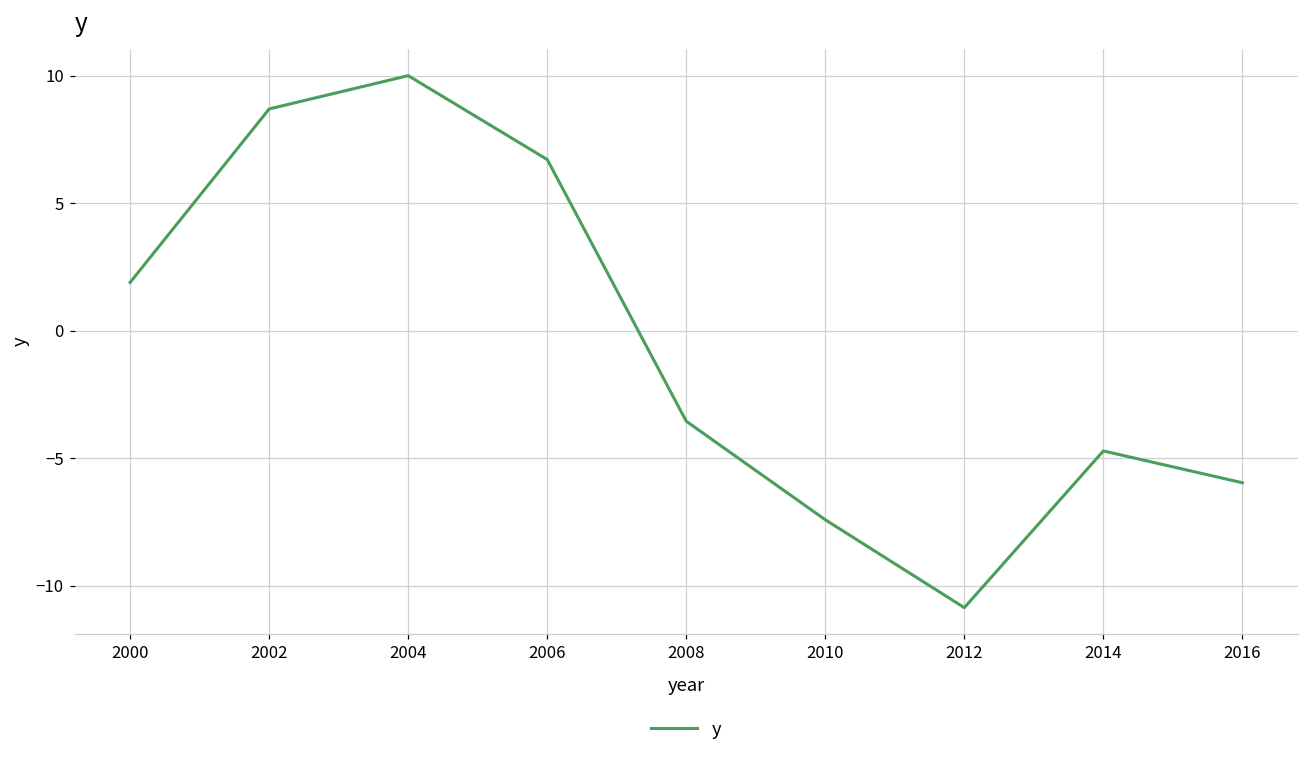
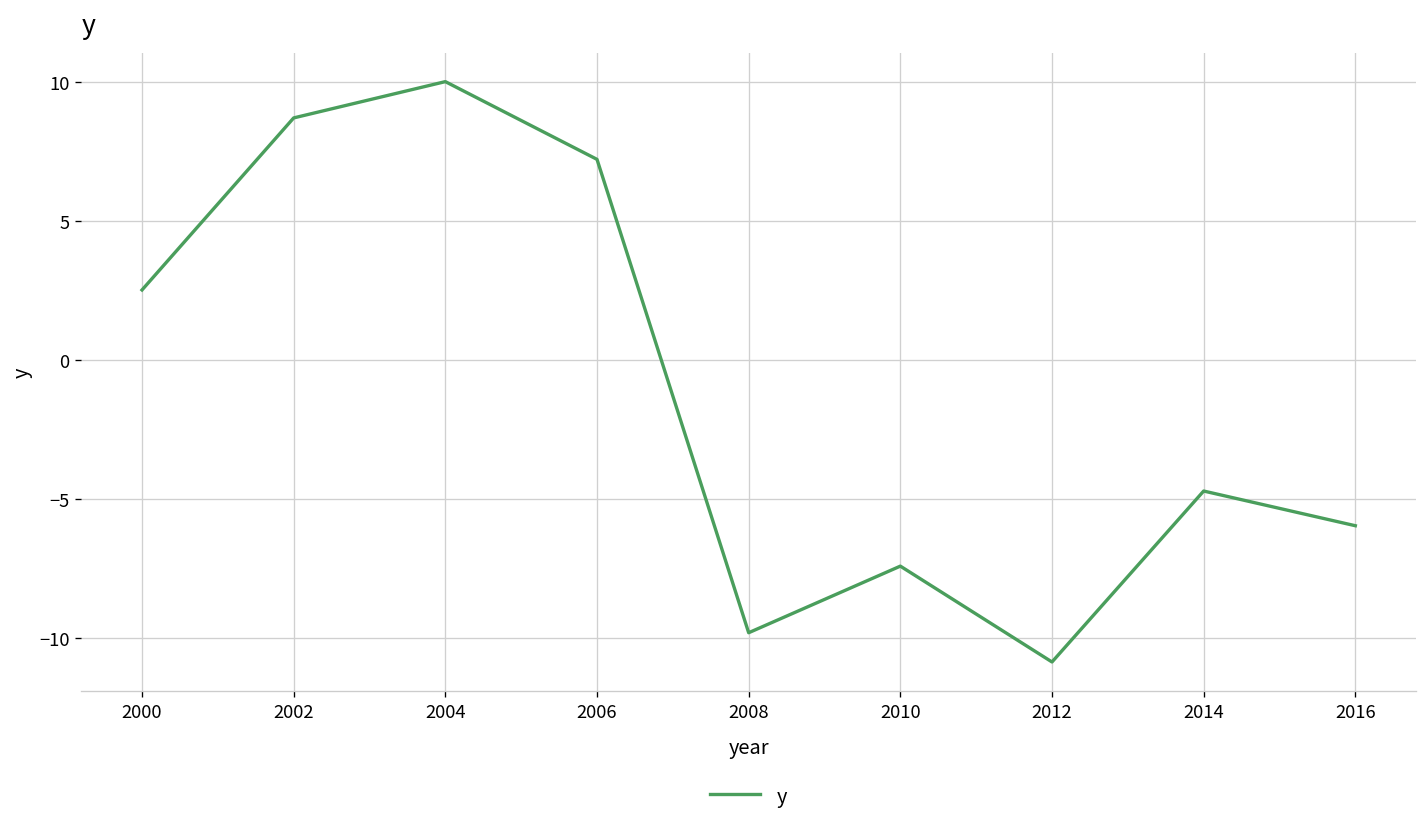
2000: 1.9 -> 2.5
2006: 6.7 -> 7.2
2008: -3.5 -> -9.8
